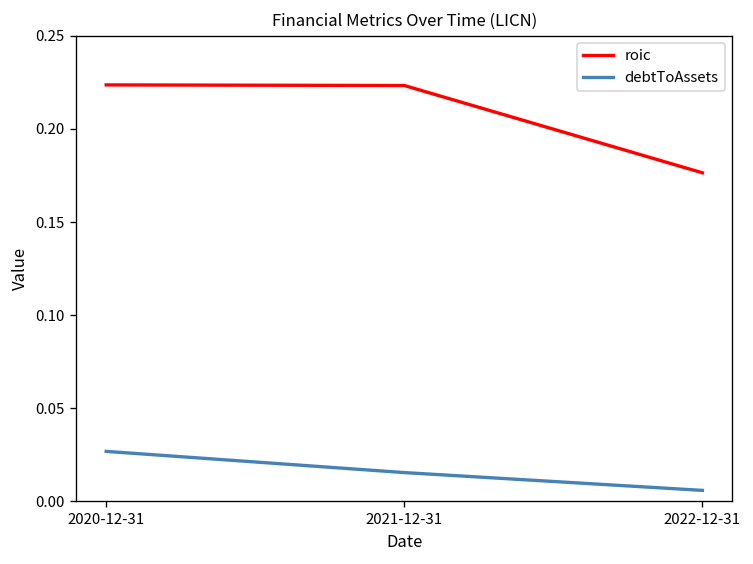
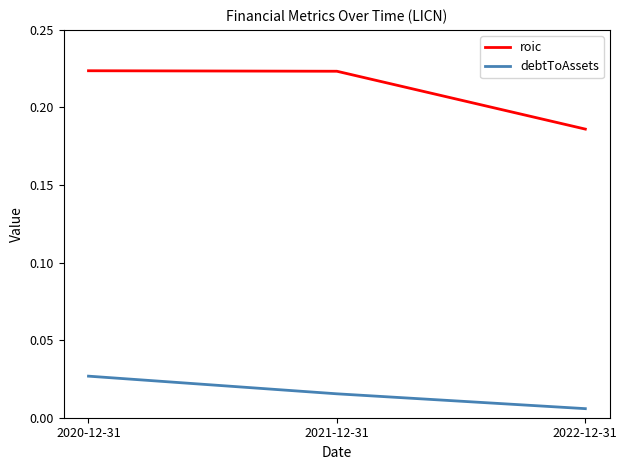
roic, 2022-12-31: 0.176 -> 0.186
